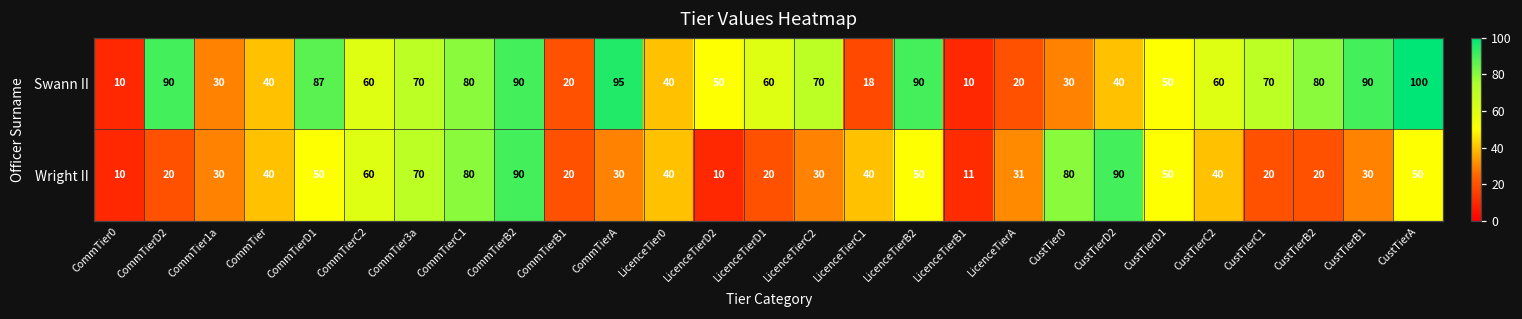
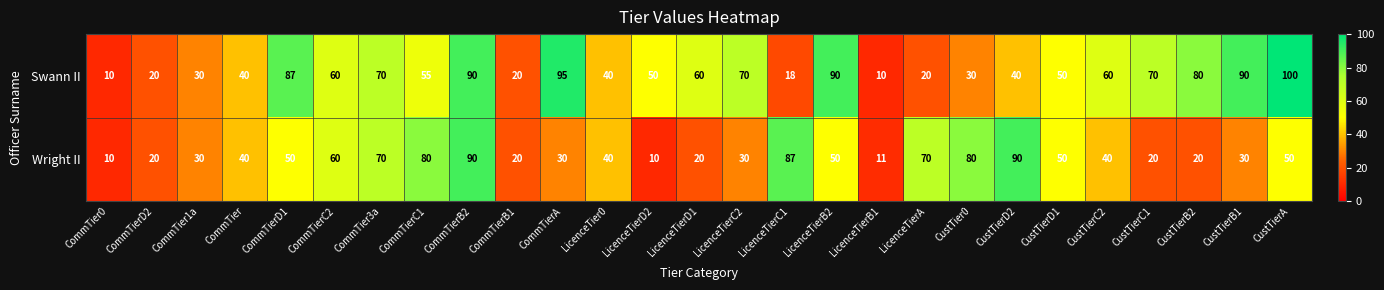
Swann II, CommTierD2: 90 -> 20
Swann II, CommTierC1: 80 -> 55
Wright II, LicenceTierC1: 40 -> 87
Wright II, LicenceTierA: 31 -> 70
